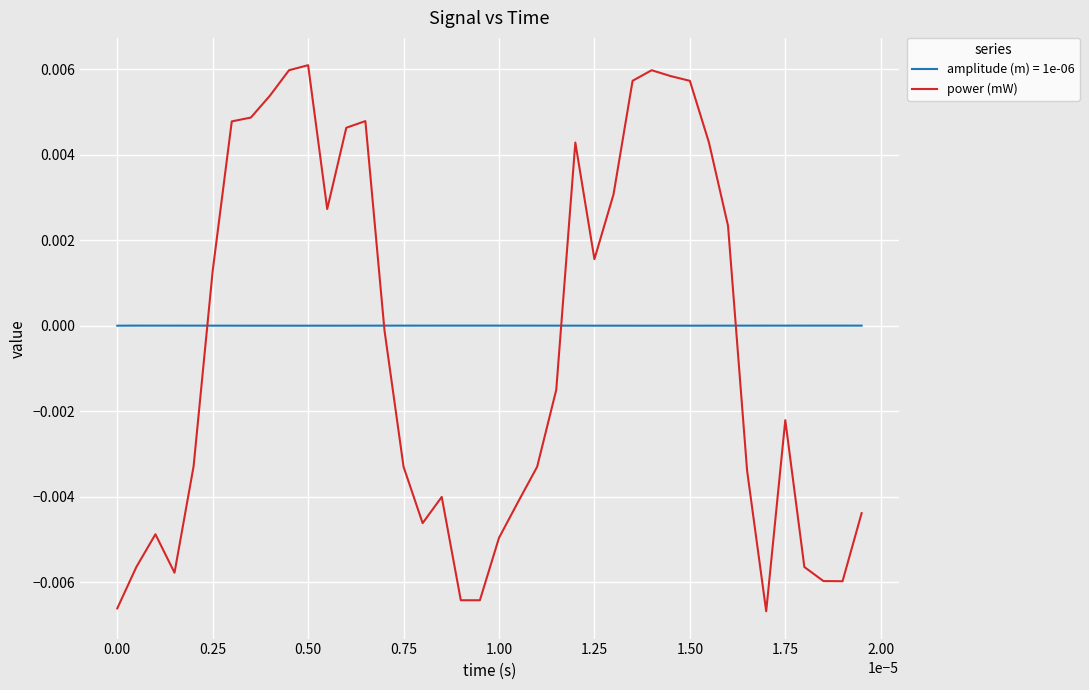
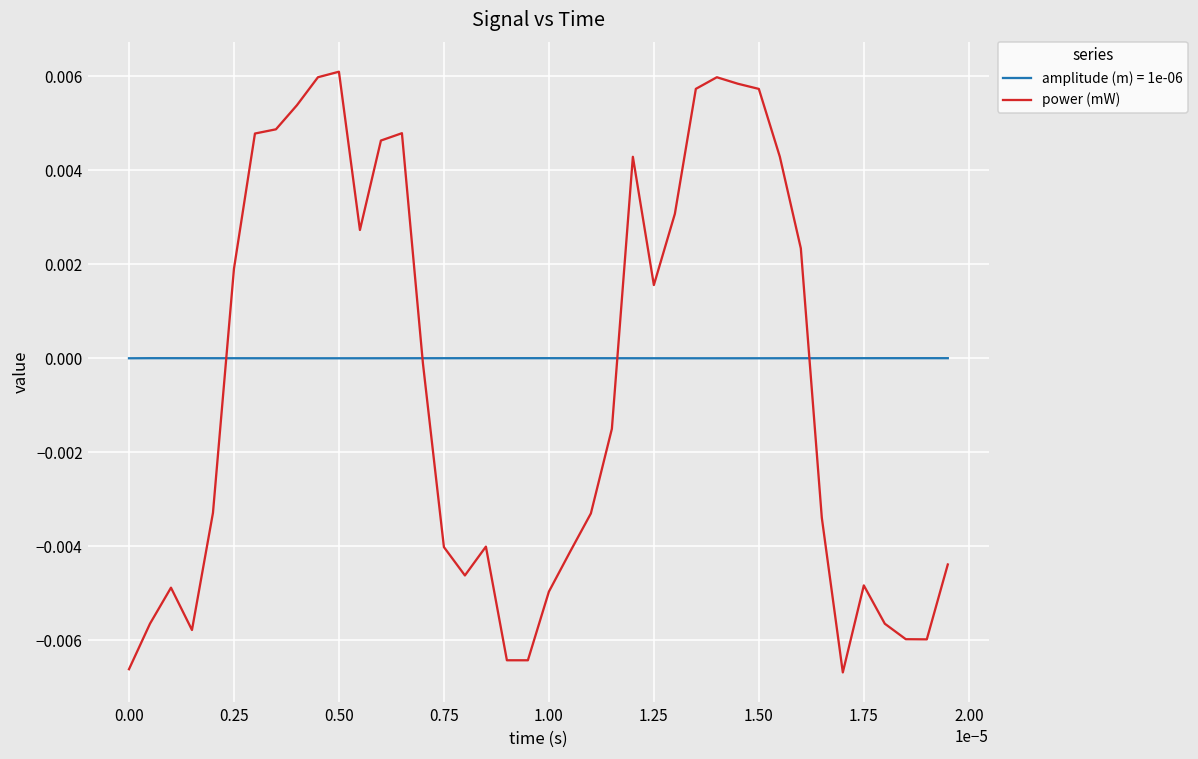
power (mW), 0.25: 0.0013 -> 0.0019
power (mW), 0.75: -0.0033 -> -0.0040
power (mW), 1.75: -0.0022 -> -0.0048
